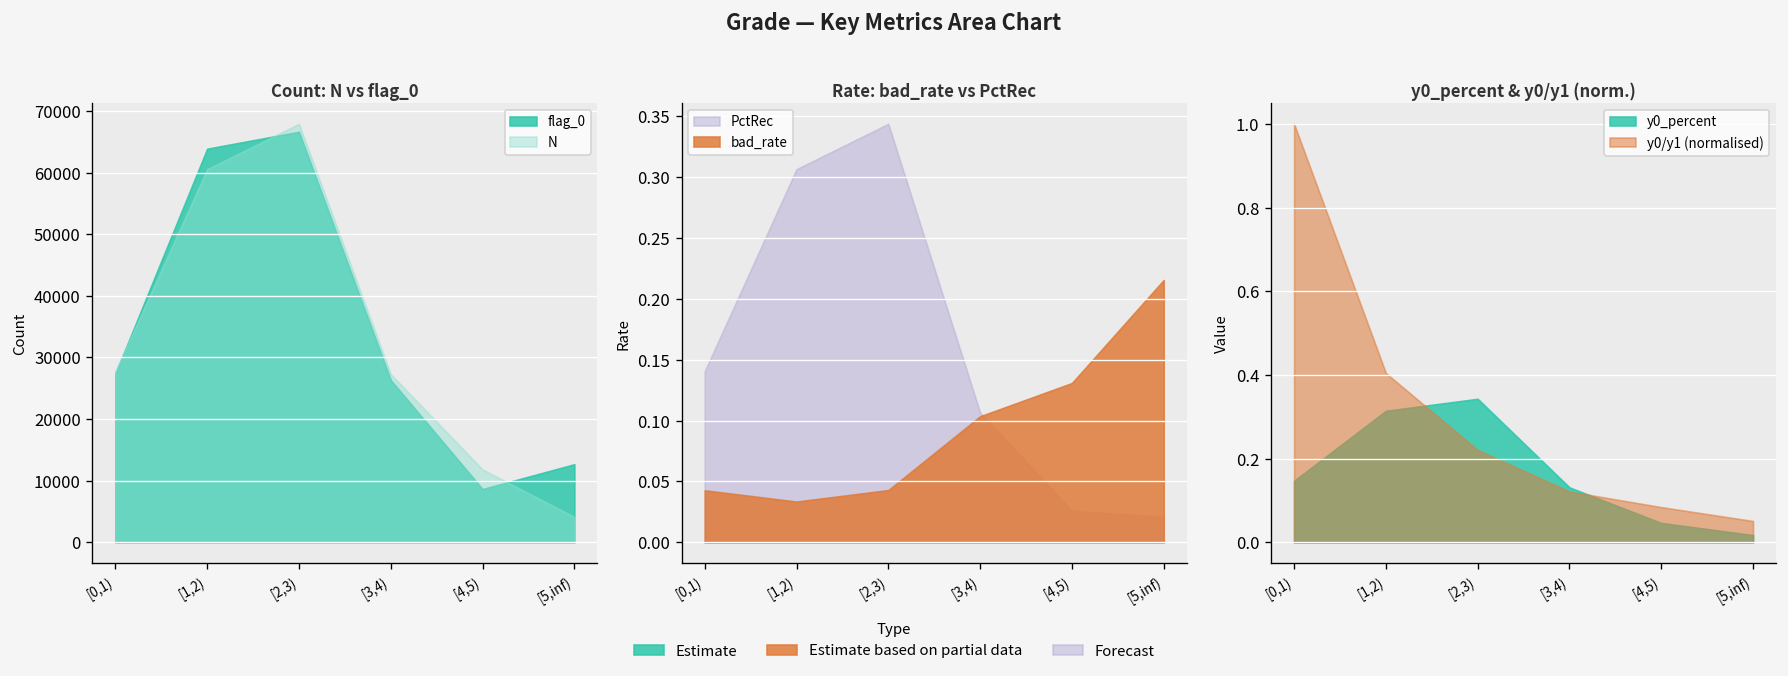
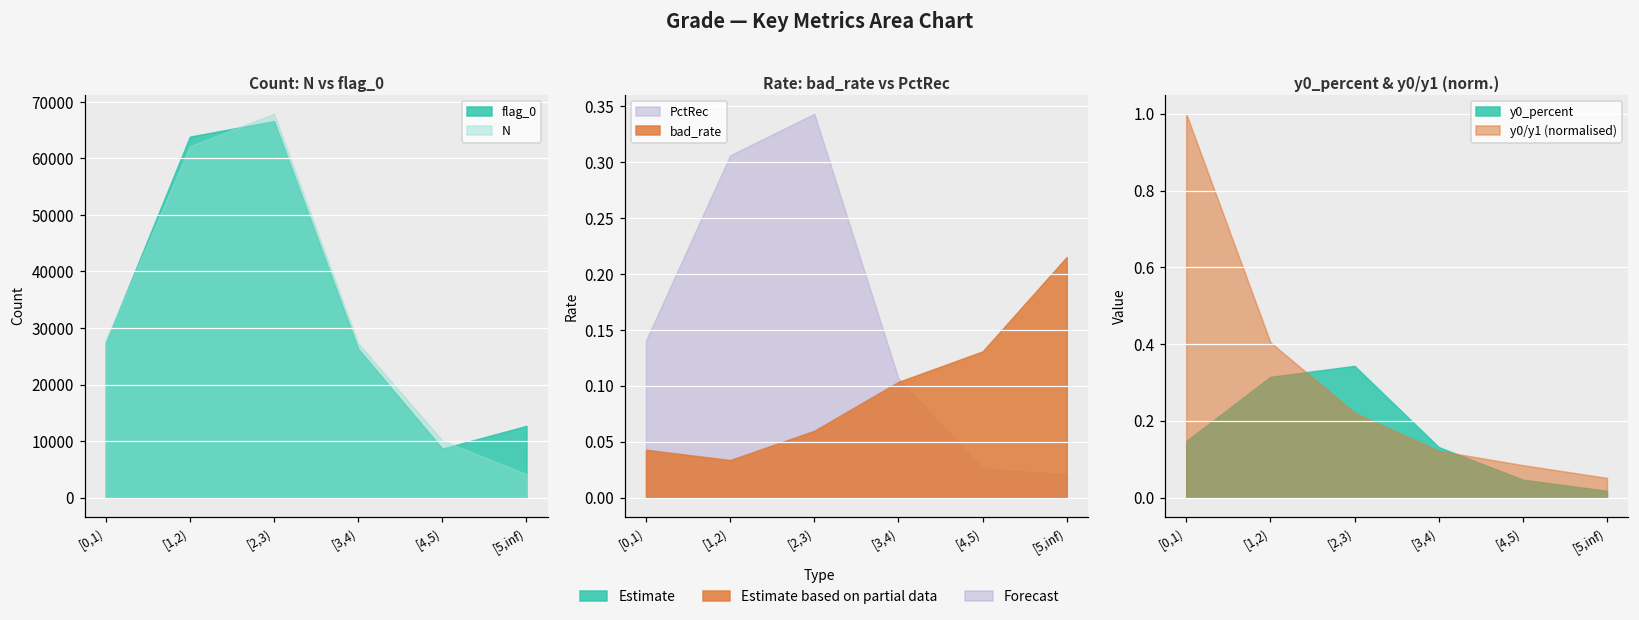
Count: N vs flag_0, N, [1,2): 61000 -> 62000
Count: N vs flag_0, N, [4,5): 12000 -> 10000
Rate: bad_rate vs PctRec, bad_rate, [2,3): 0.043 -> 0.060
